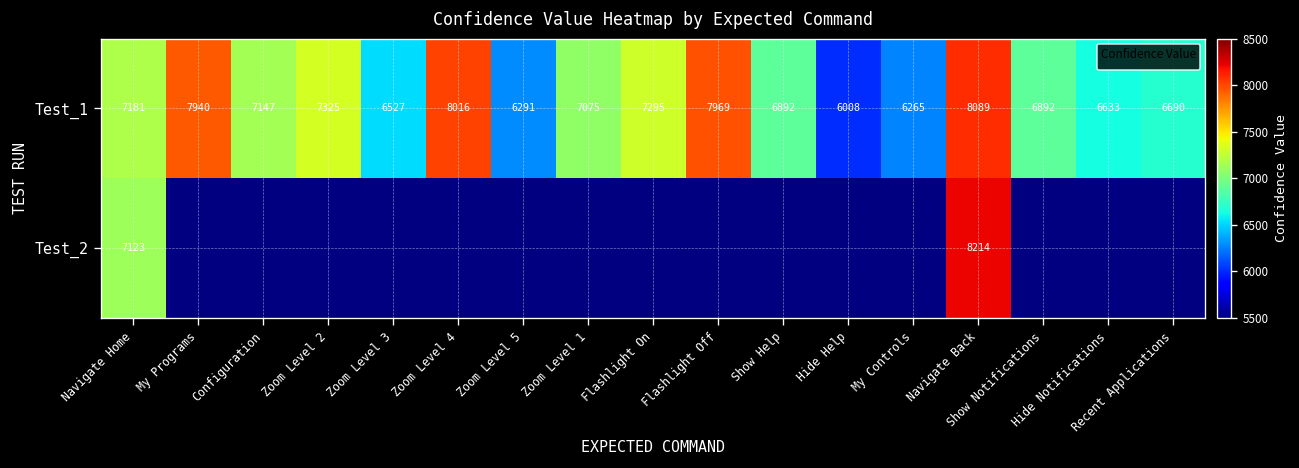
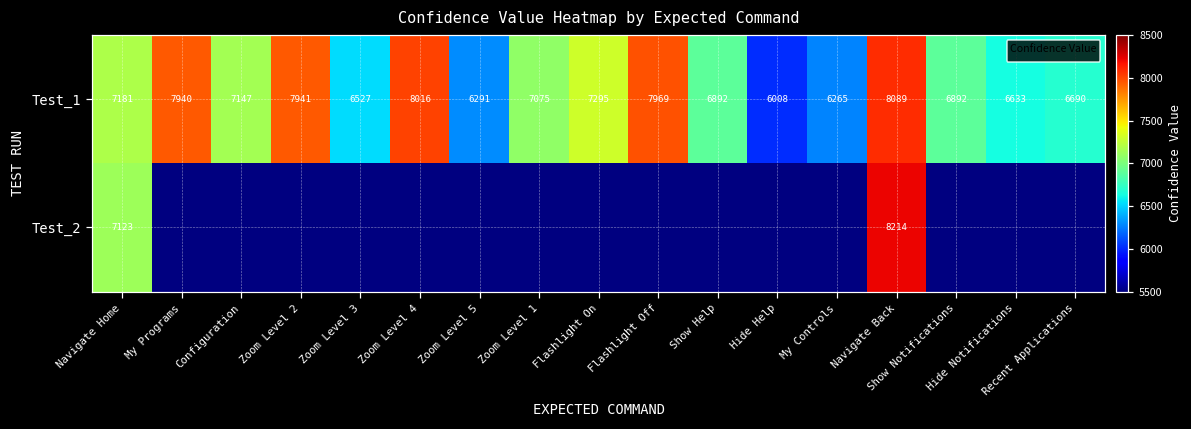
Test_1, Zoom Level 2: 7325 -> 7941
